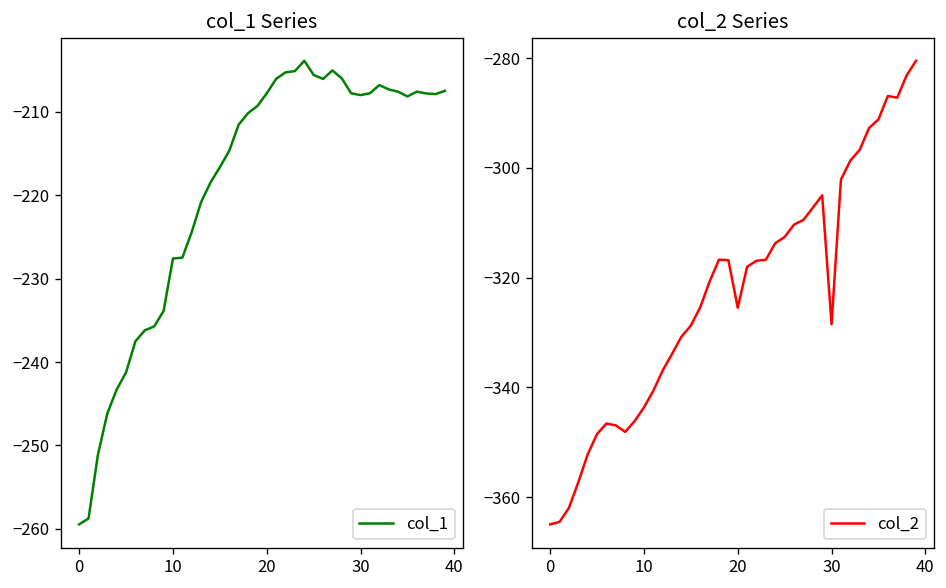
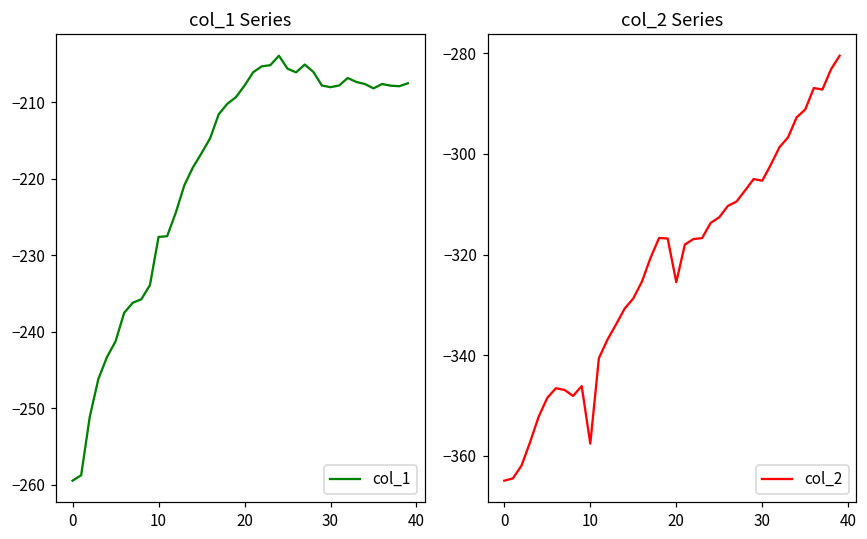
col_2 Series, 10: -344 -> -358
col_2 Series, 30: -328 -> -305
